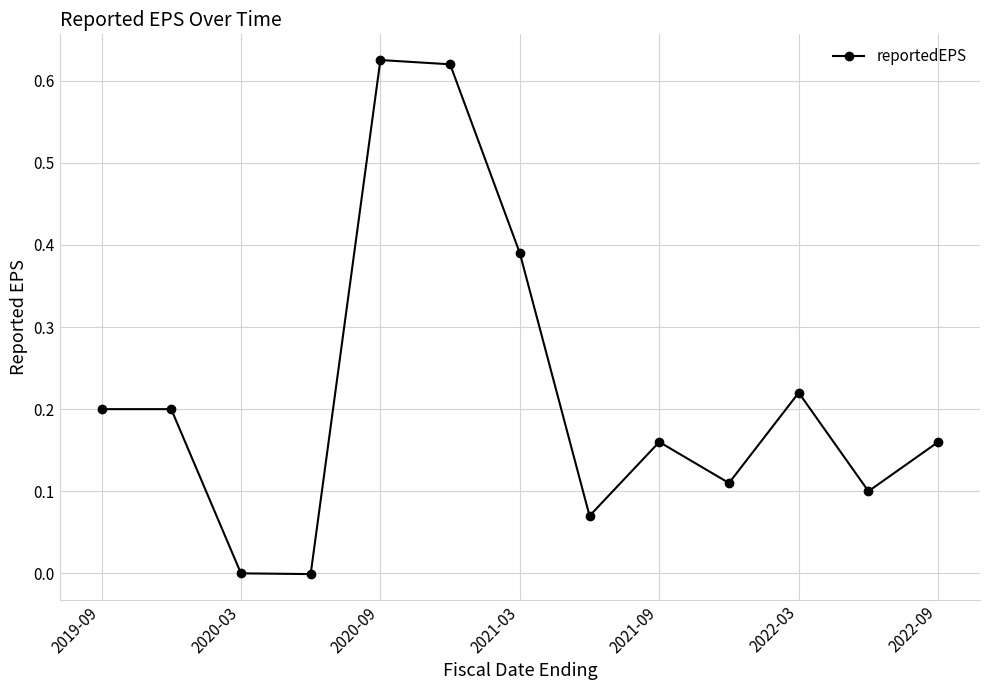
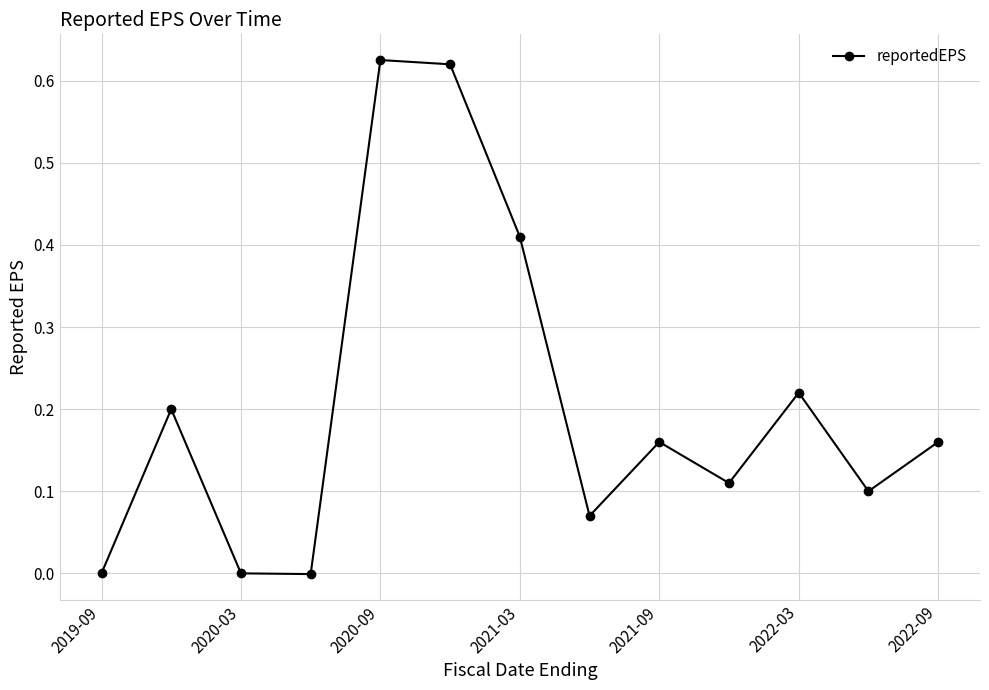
2019-09: 0.2 -> 0.0
2021-03: 0.39 -> 0.41
